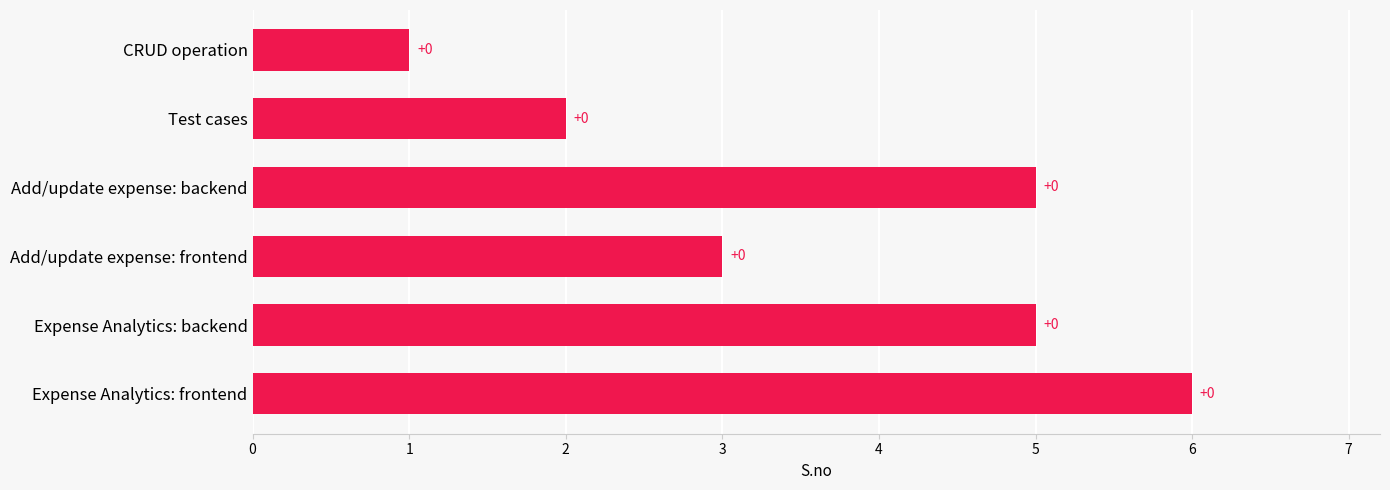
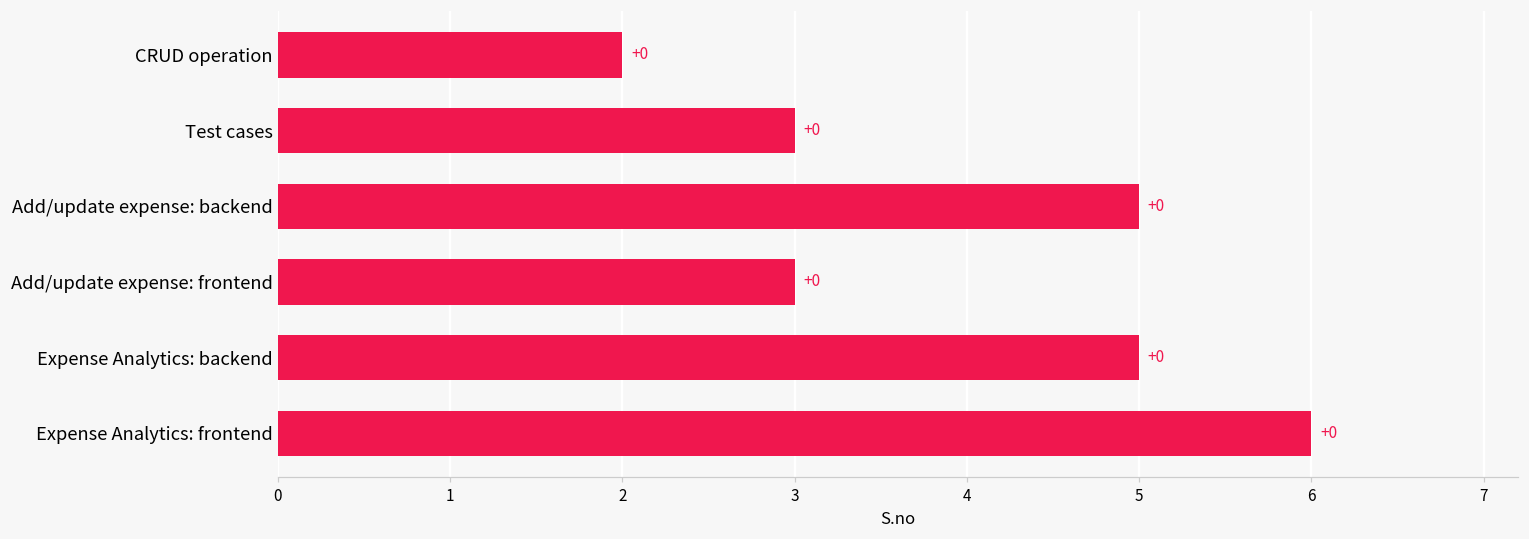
CRUD operation: 1 -> 2
Test cases: 2 -> 3
